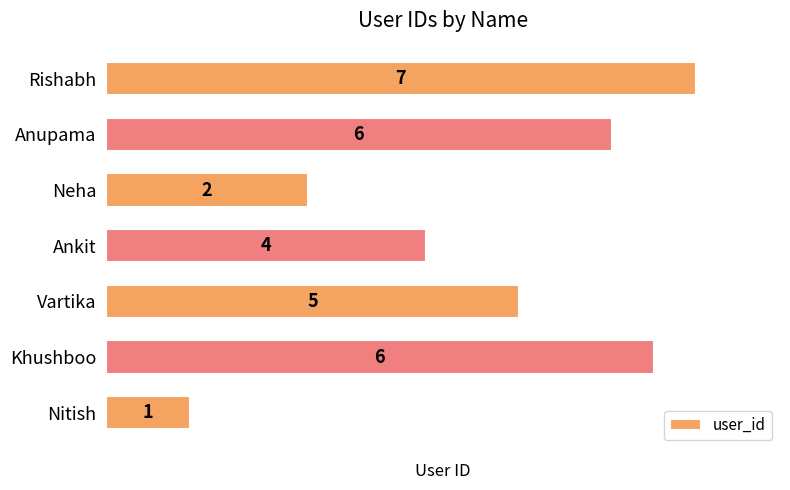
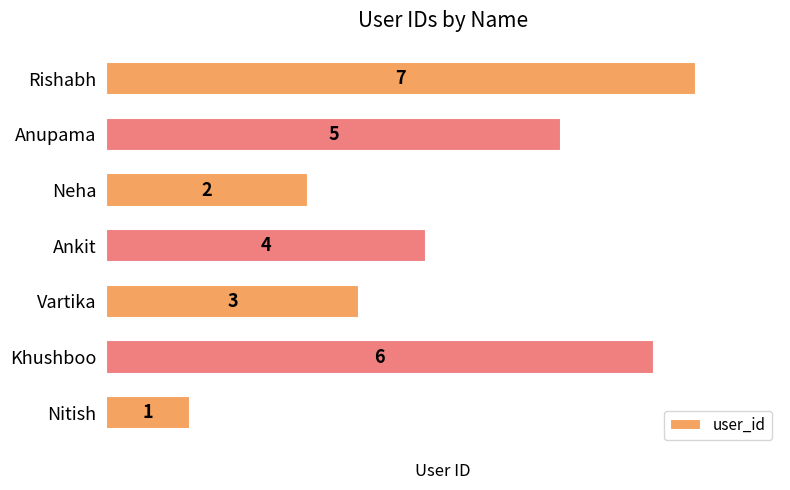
Anupama: 6 -> 5
Vartika: 5 -> 3
